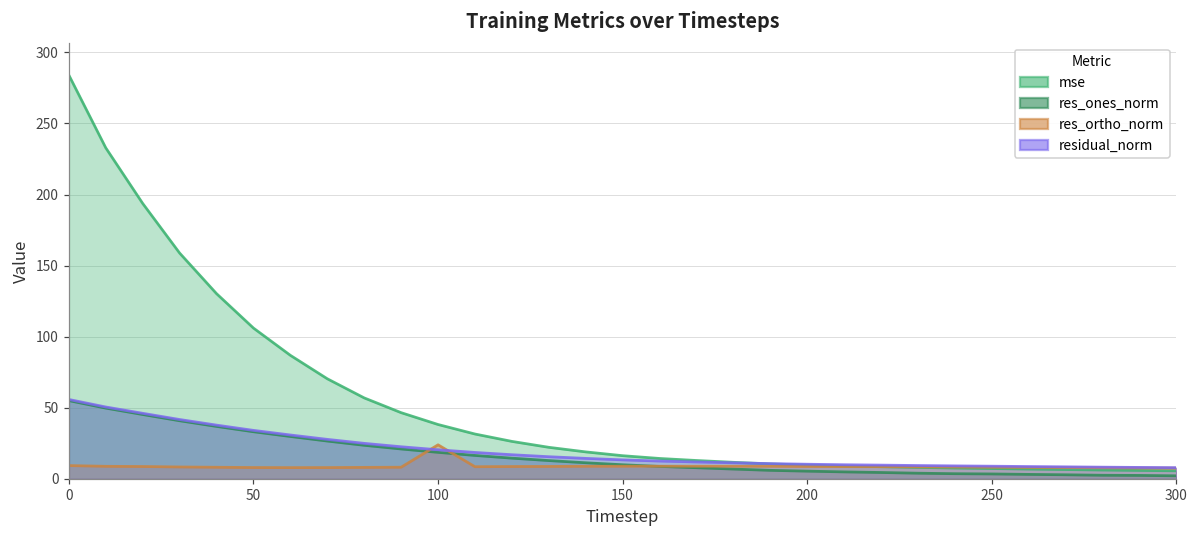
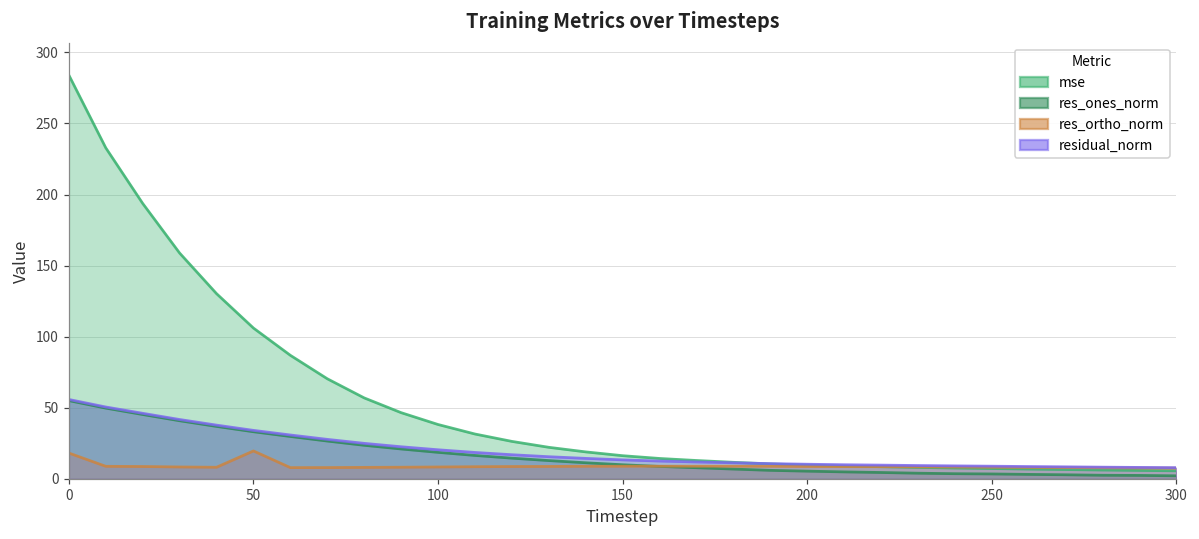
res_ortho_norm, 0: 9 -> 18
res_ortho_norm, 50: 8 -> 20
res_ortho_norm, 100: 24 -> 8
